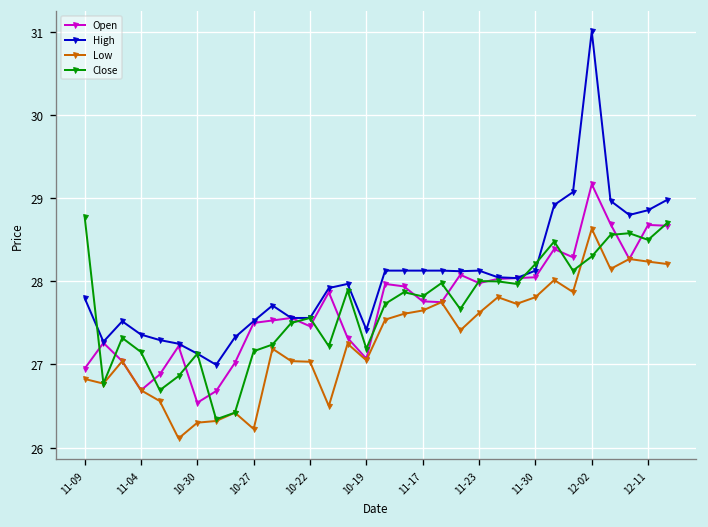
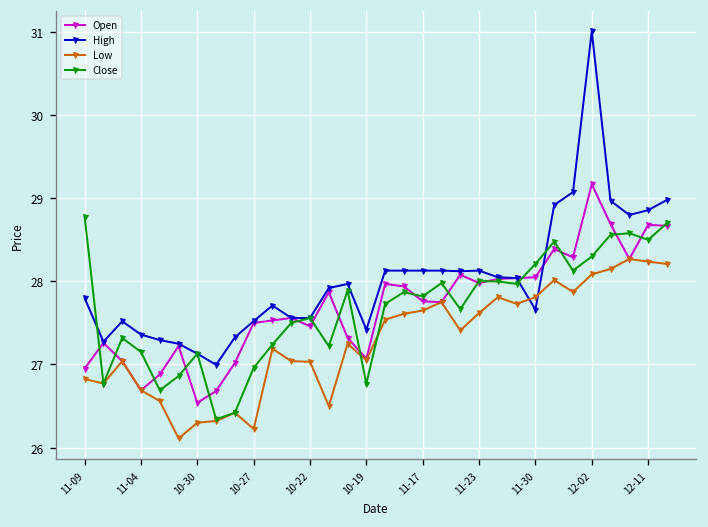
Close, 10-27: 27.2 -> 27.0
Close, 10-19: 27.2 -> 26.8
High, 11-30: 28.1 -> 27.7
Low, 12-02: 28.6 -> 28.1
